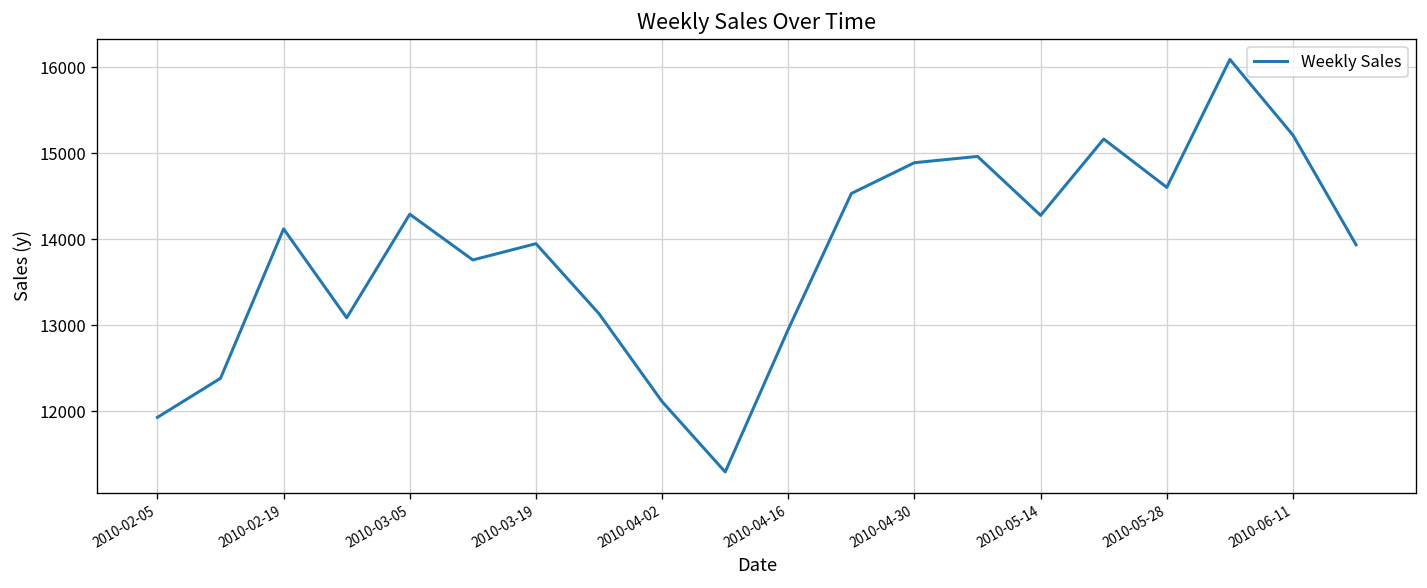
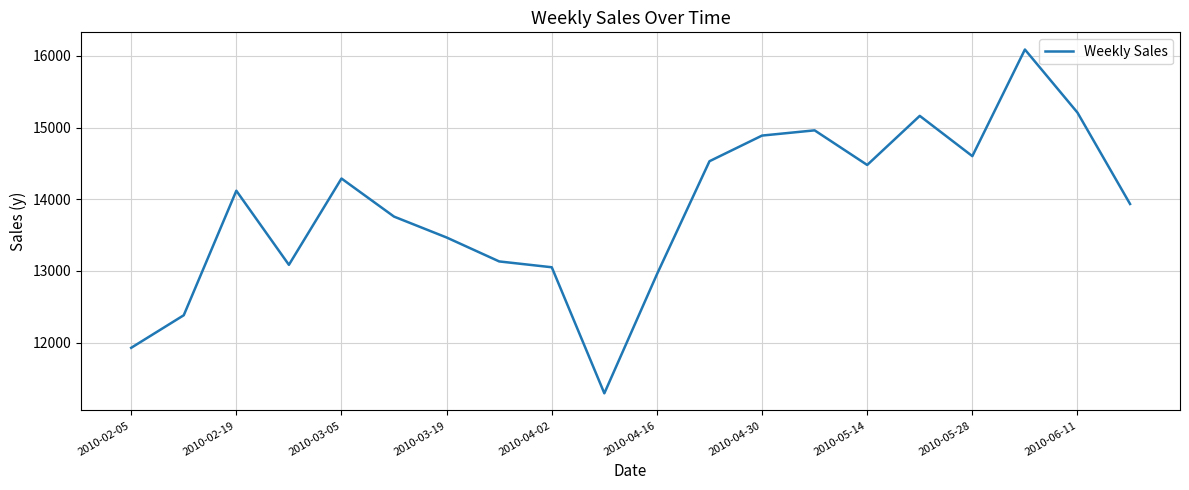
2010-03-19: 13900 -> 13500
2010-04-02: 12100 -> 13100
2010-05-14: 14300 -> 14500
